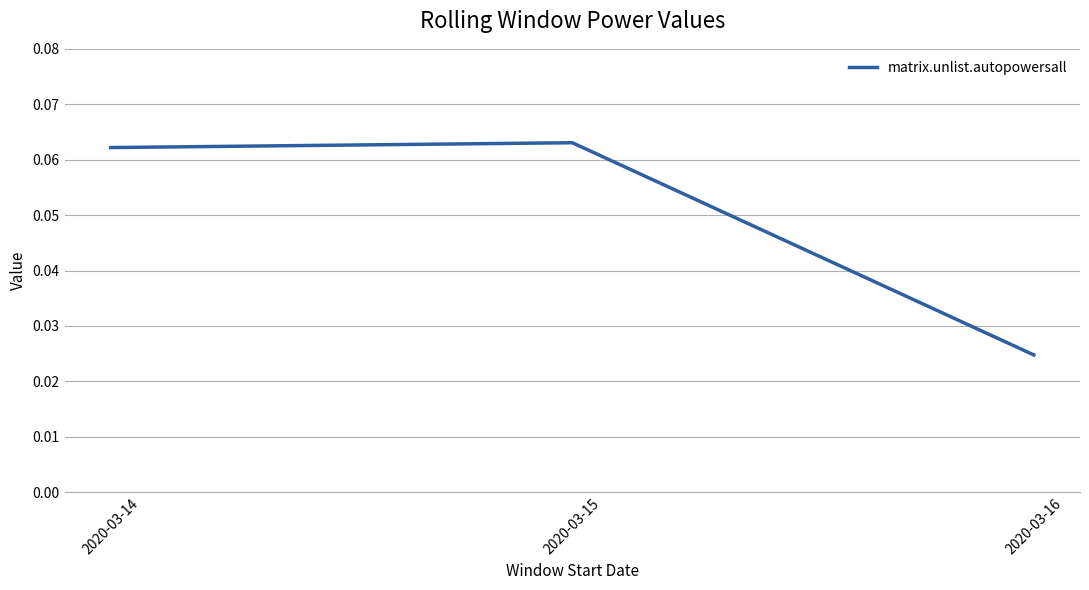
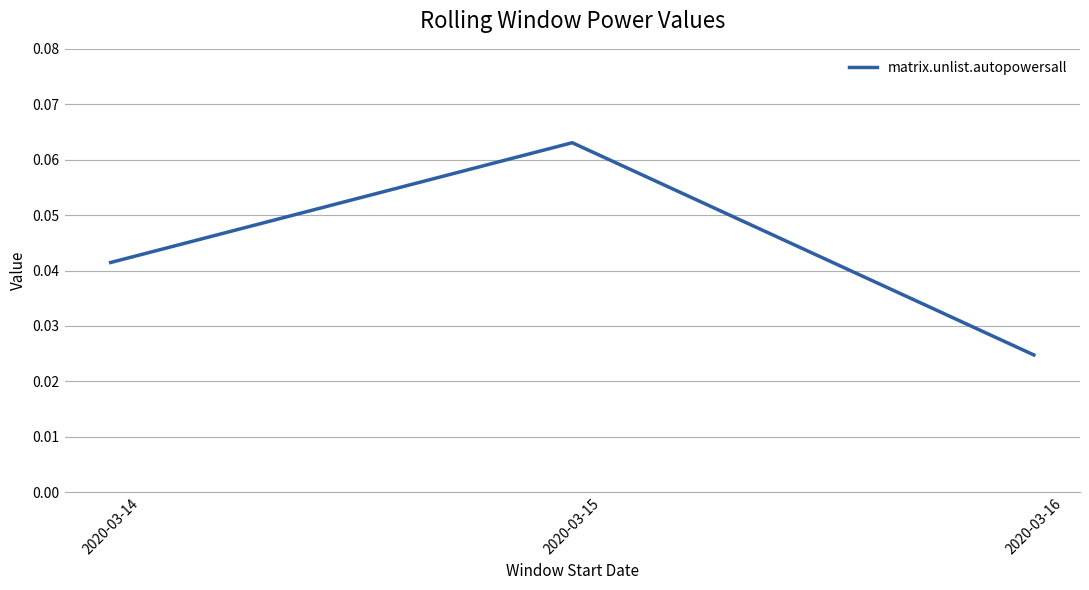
2020-03-14: 0.062 -> 0.041
